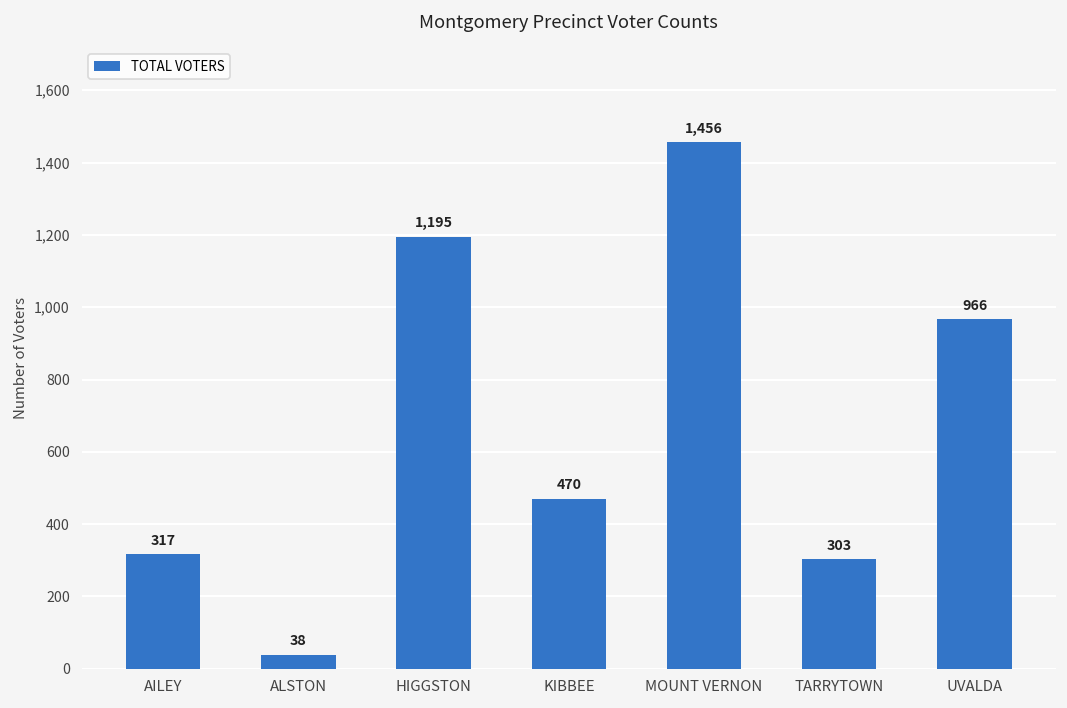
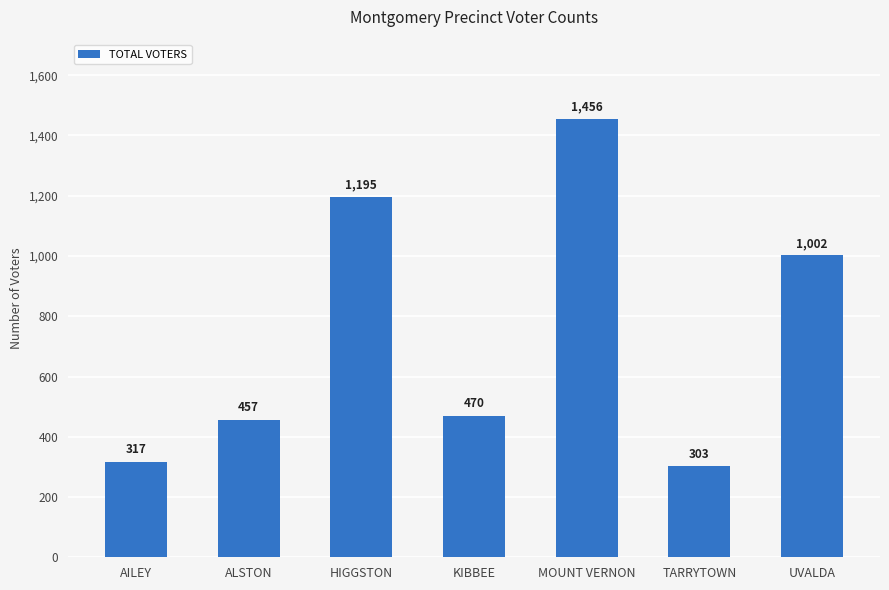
ALSTON: 38 -> 457
UVALDA: 966 -> 1,002
